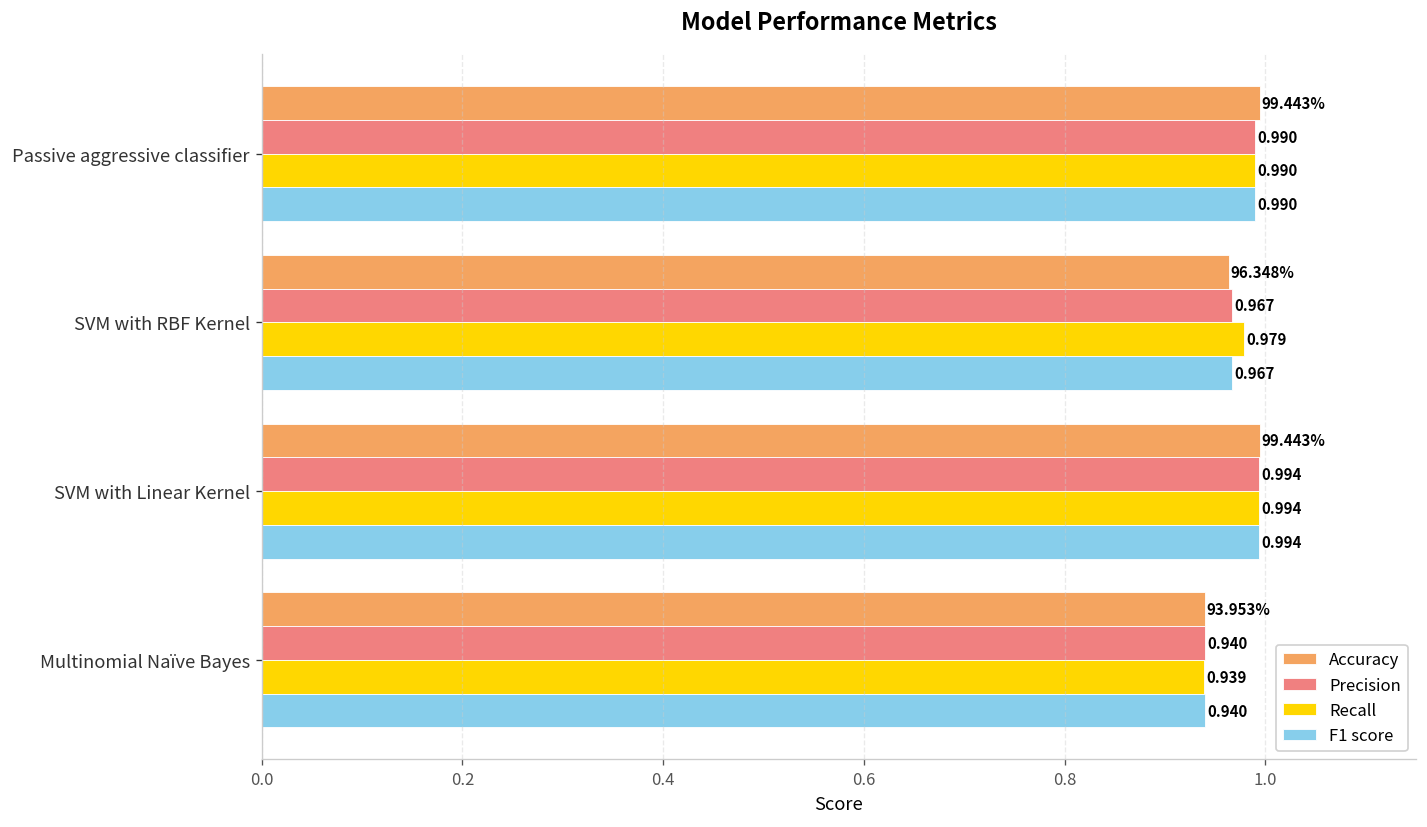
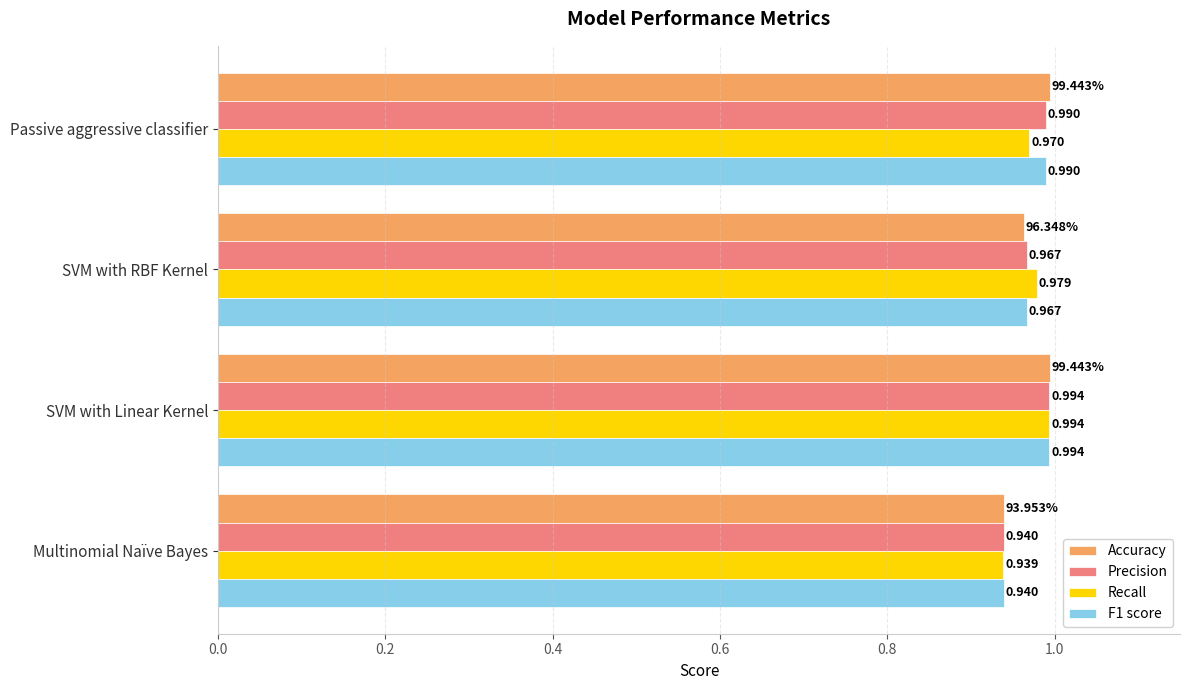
Recall, Passive aggressive classifier: 0.990 -> 0.970
